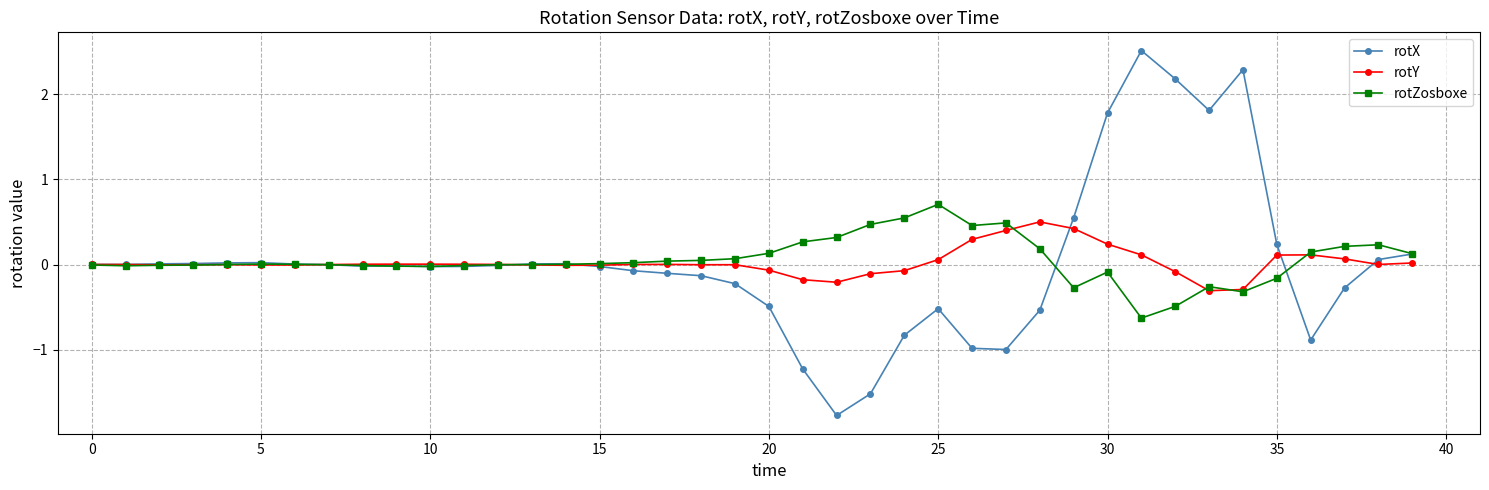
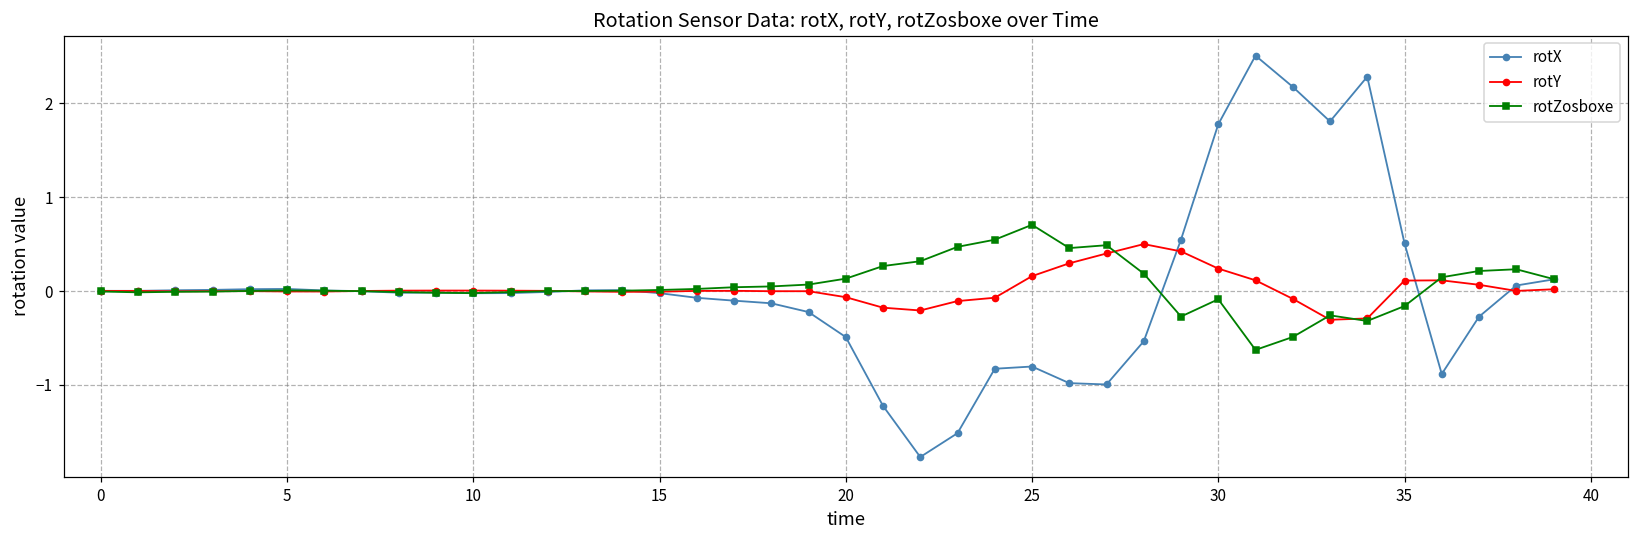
rotX, 25: -0.5 -> -0.8
rotY, 25: 0.1 -> 0.2
rotX, 35: 0.2 -> 0.5
